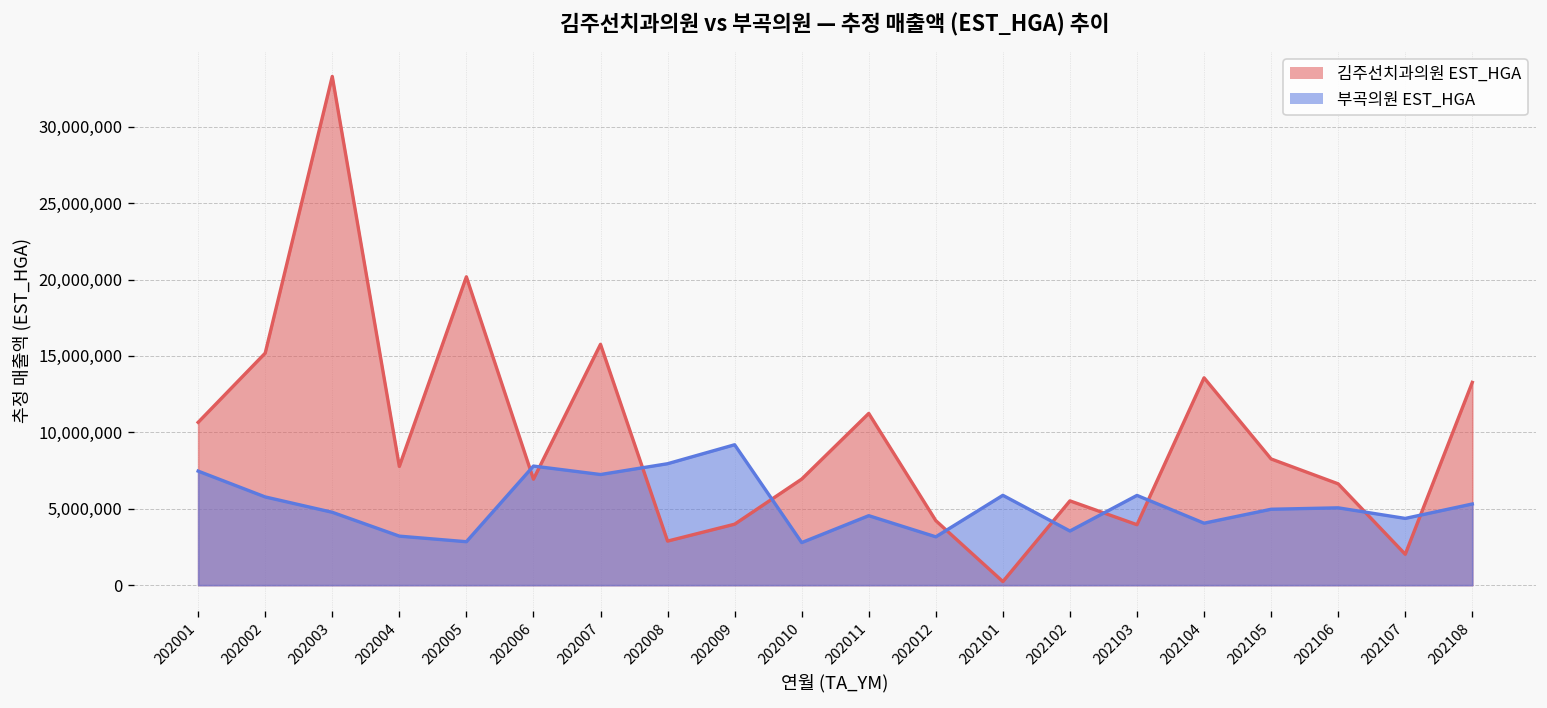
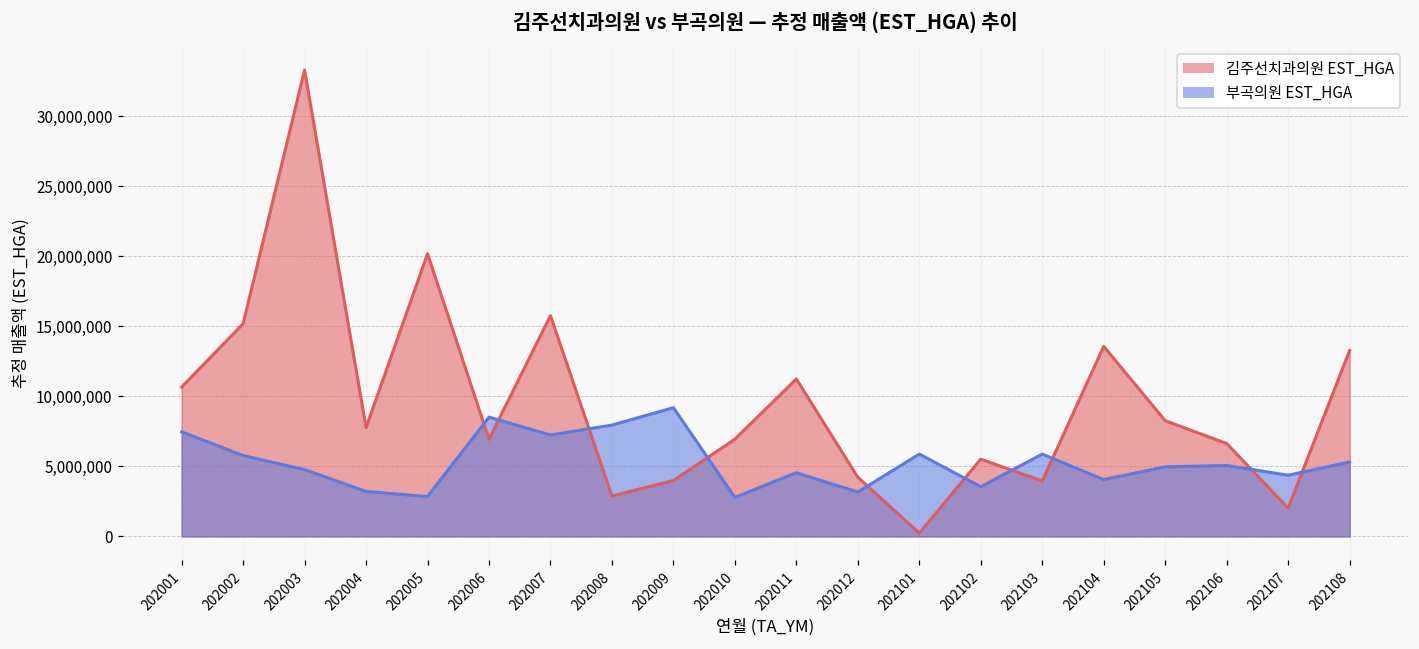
부곡의원 EST_HGA, 202006: 7,800,000 -> 8,500,000
